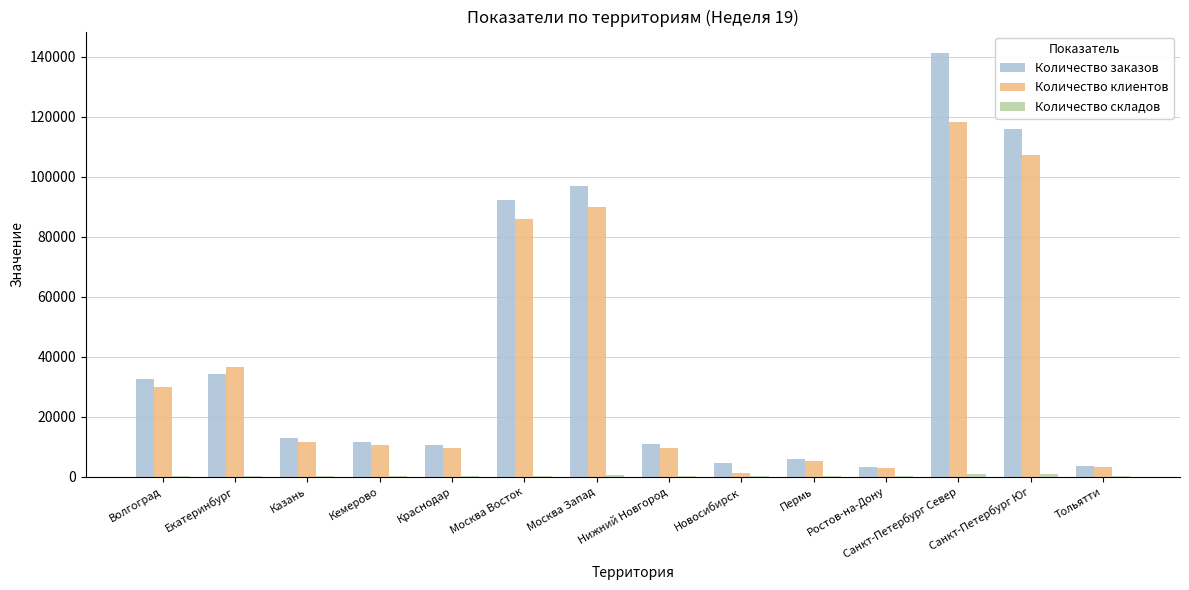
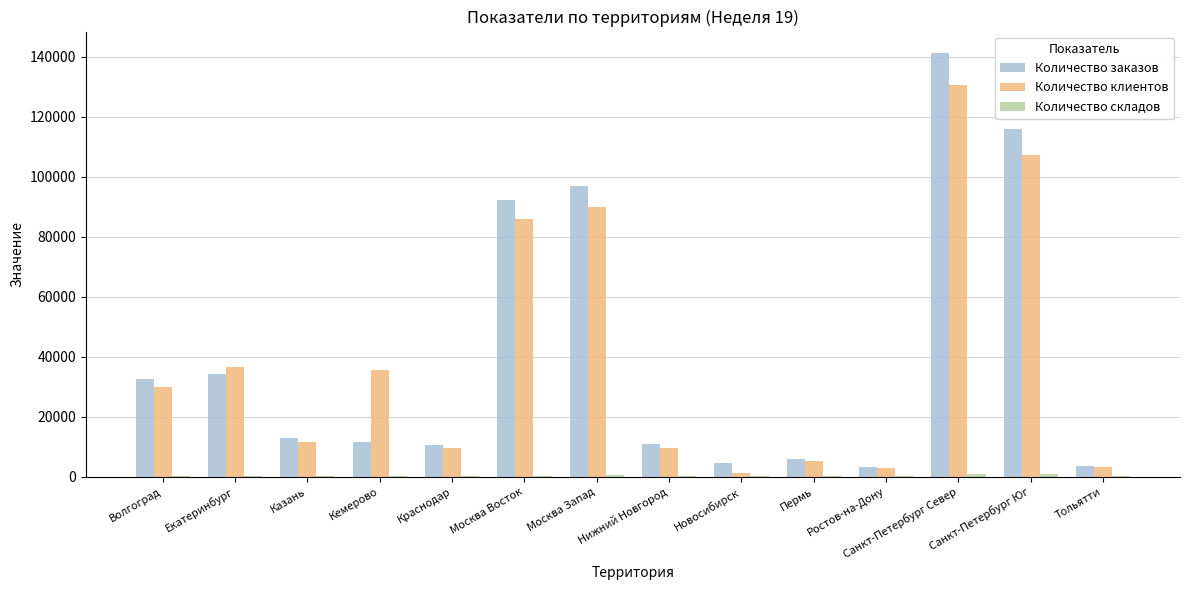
Количество клиентов, Кемерово: 10000 -> 35000
Количество клиентов, Санкт-Петербург Север: 118000 -> 131000
